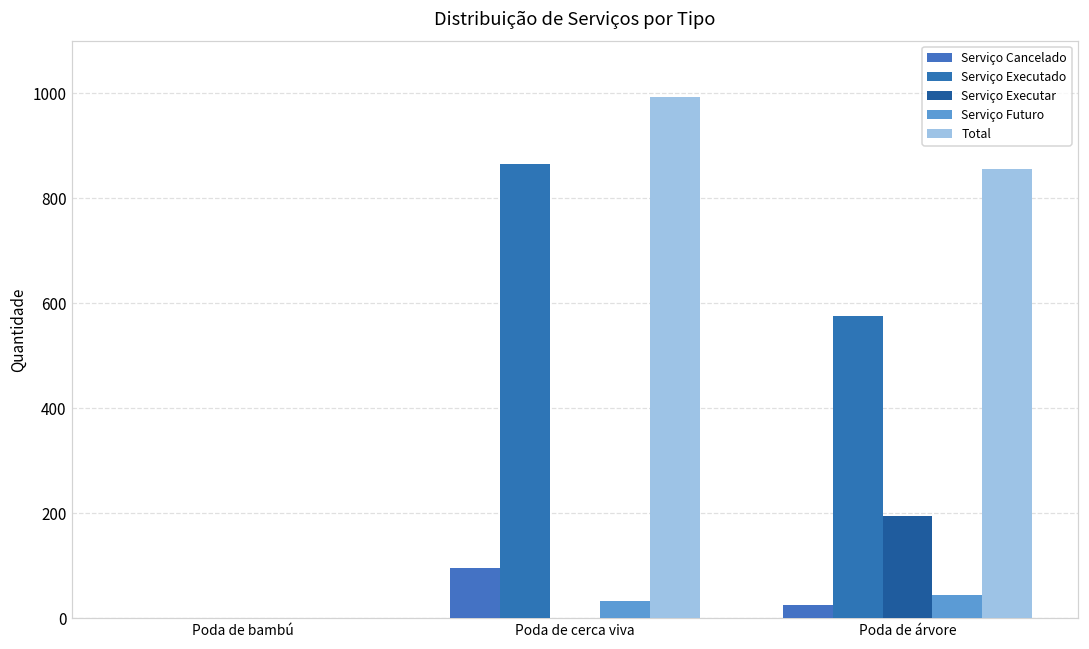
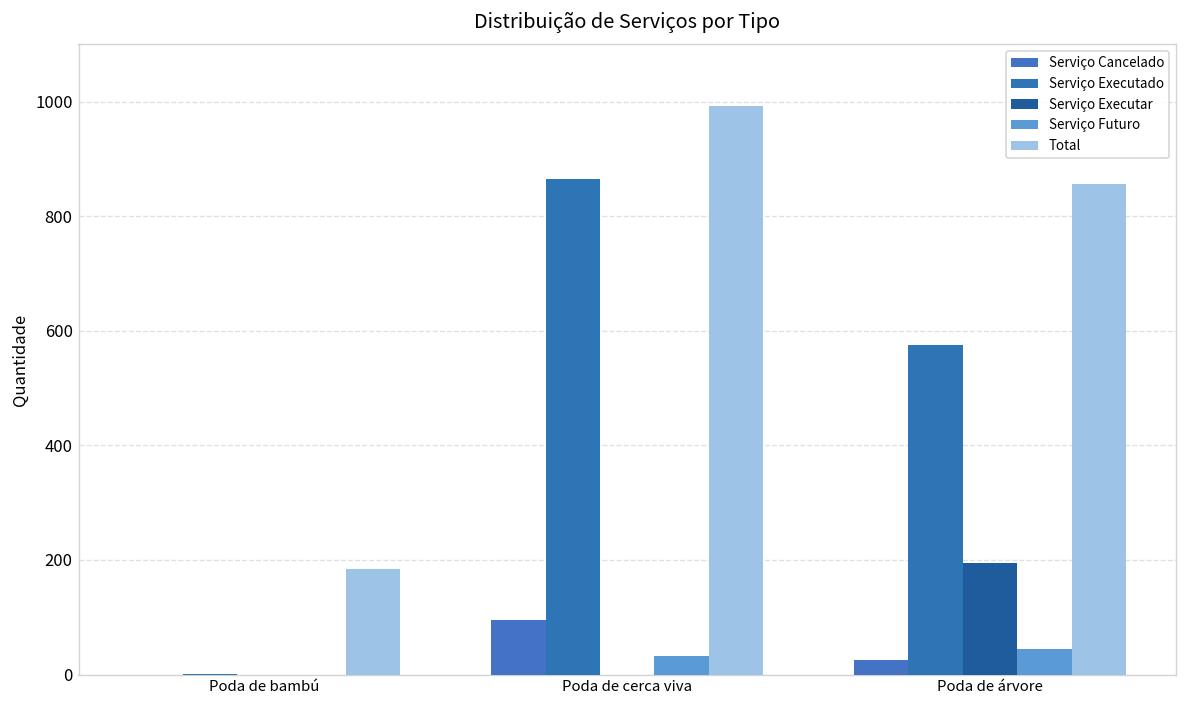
Total, Poda de bambú: 0 -> 190
